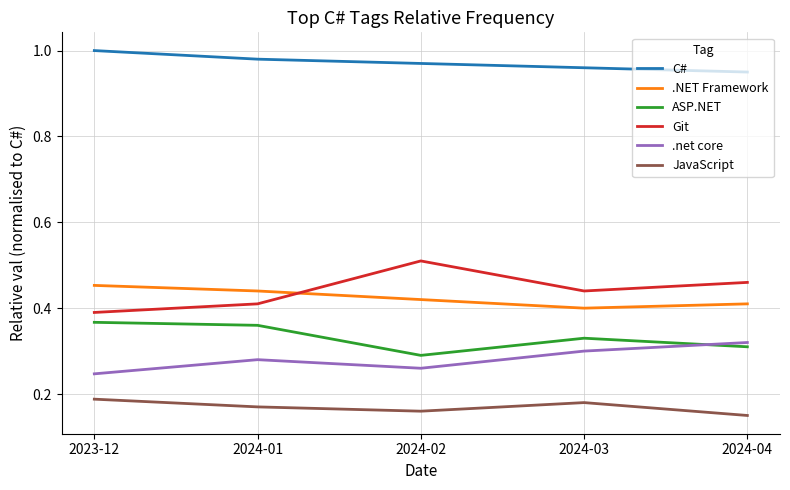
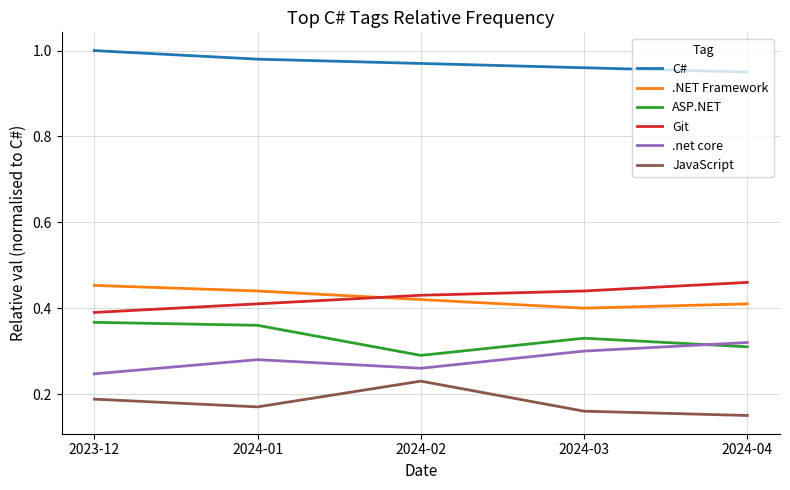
Git, 2024-02: 0.51 -> 0.43
JavaScript, 2024-02: 0.16 -> 0.23
JavaScript, 2024-03: 0.18 -> 0.16
